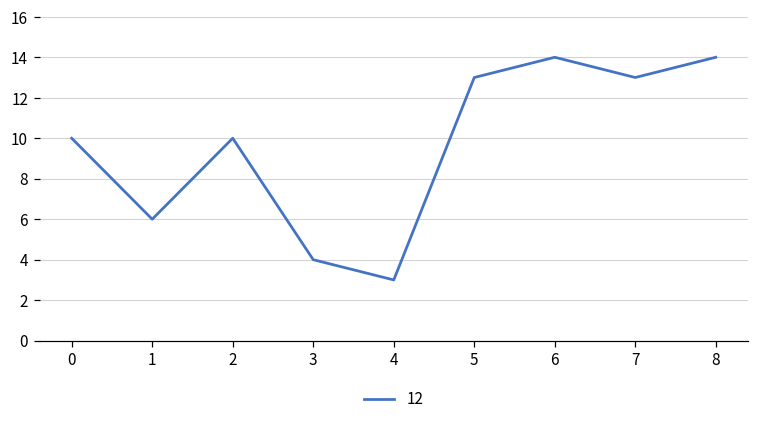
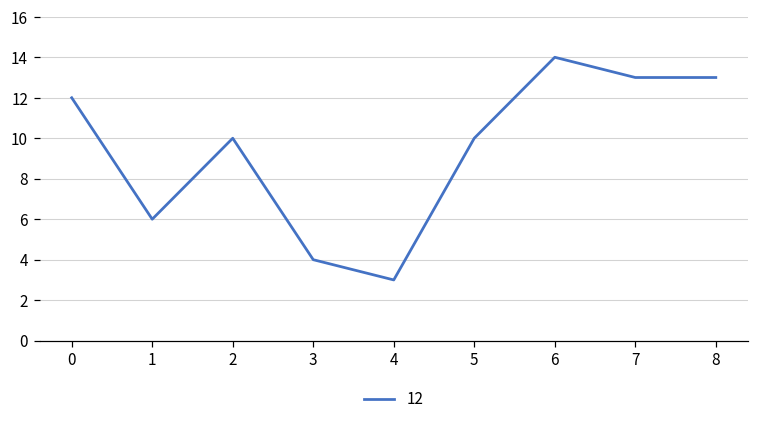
0: 10 -> 12
5: 13 -> 10
8: 14 -> 13
